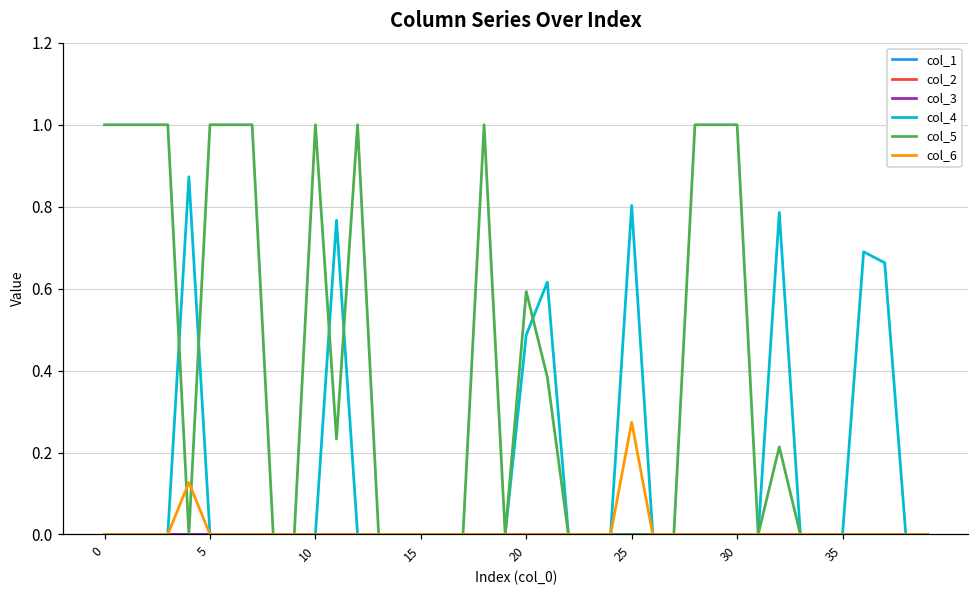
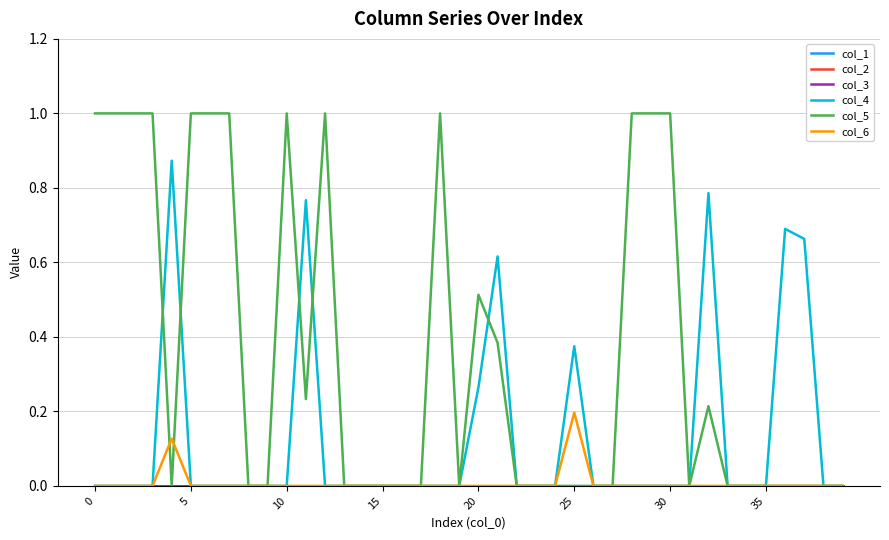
col_4, 20: 0.49 -> 0.26
col_5, 20: 0.59 -> 0.51
col_4, 25: 0.80 -> 0.38
col_6, 25: 0.27 -> 0.20
